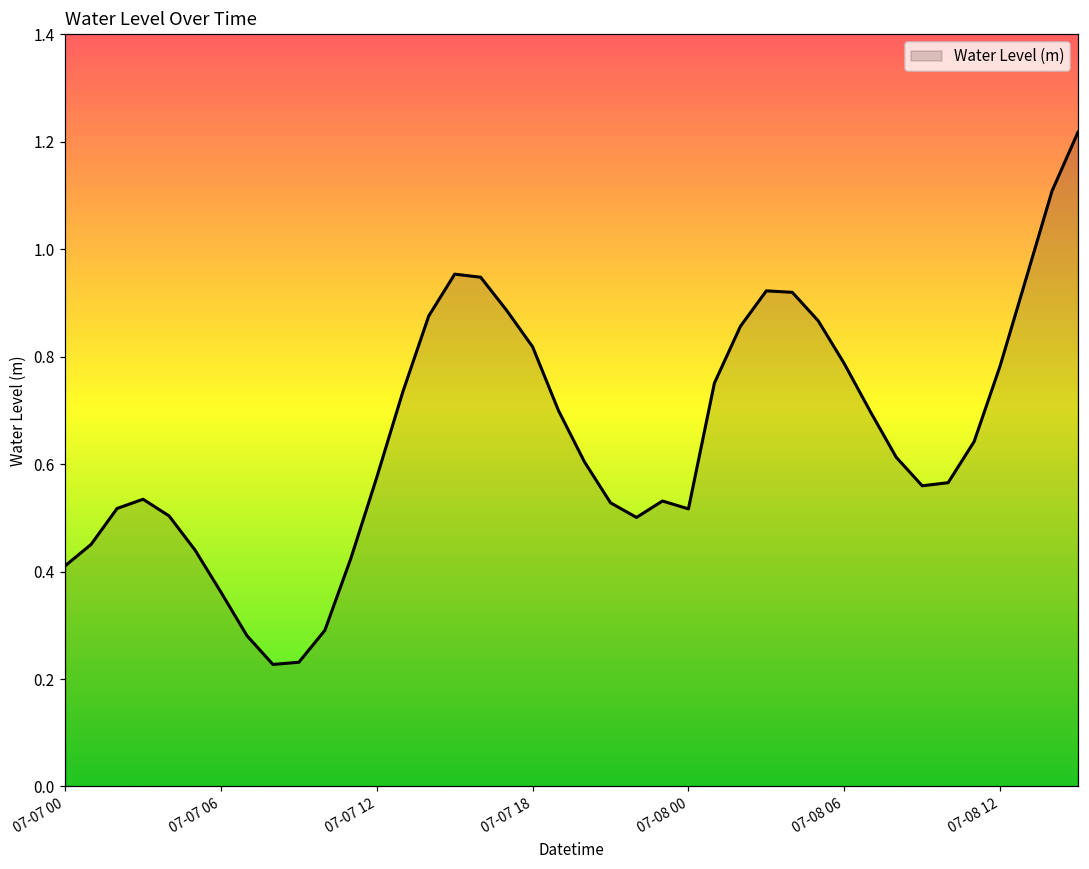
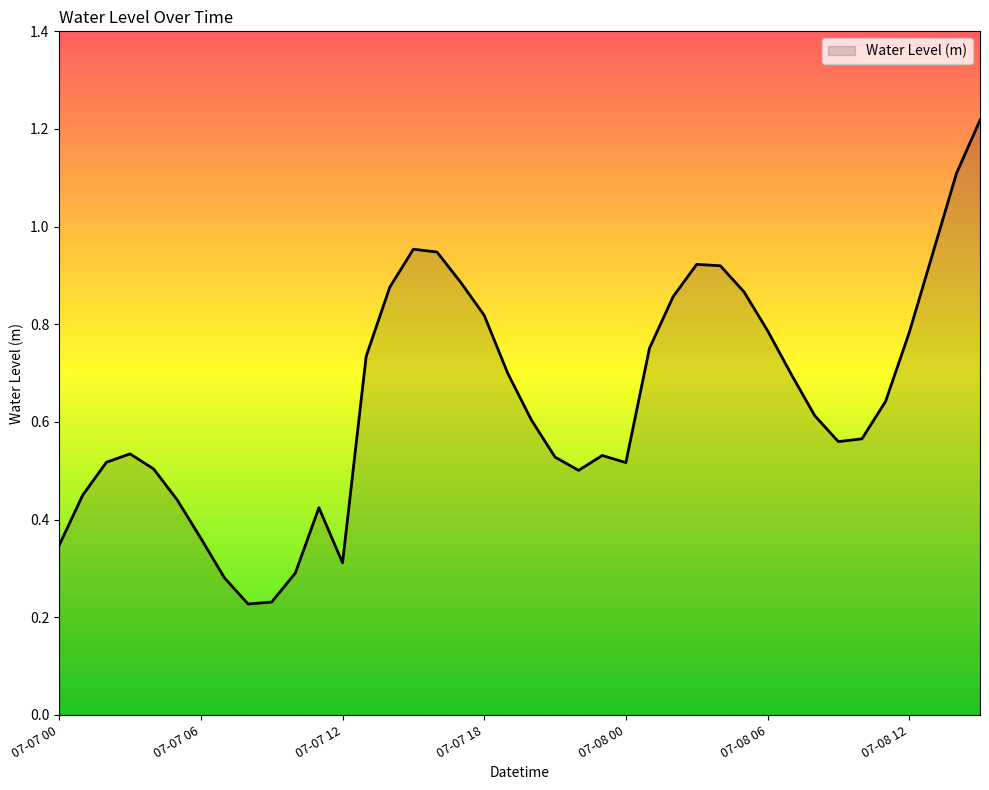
07-07 00: 0.41 -> 0.35
07-07 12: 0.58 -> 0.31
